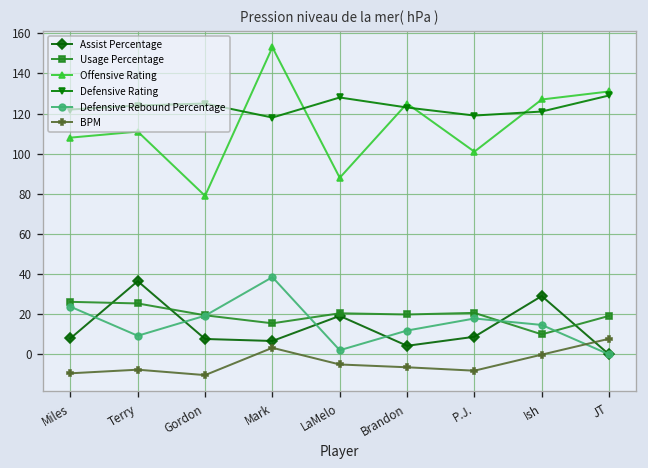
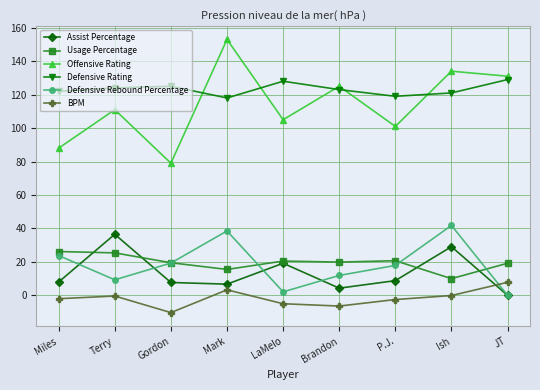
Offensive Rating, Miles: 108 -> 88
BPM, Miles: -9 -> -2
BPM, Terry: -8 -> 0
Offensive Rating, LaMelo: 88 -> 105
BPM, P.J.: -8 -> -3
Offensive Rating, Ish: 127 -> 134
Defensive Rebound Percentage, Ish: 15 -> 42
